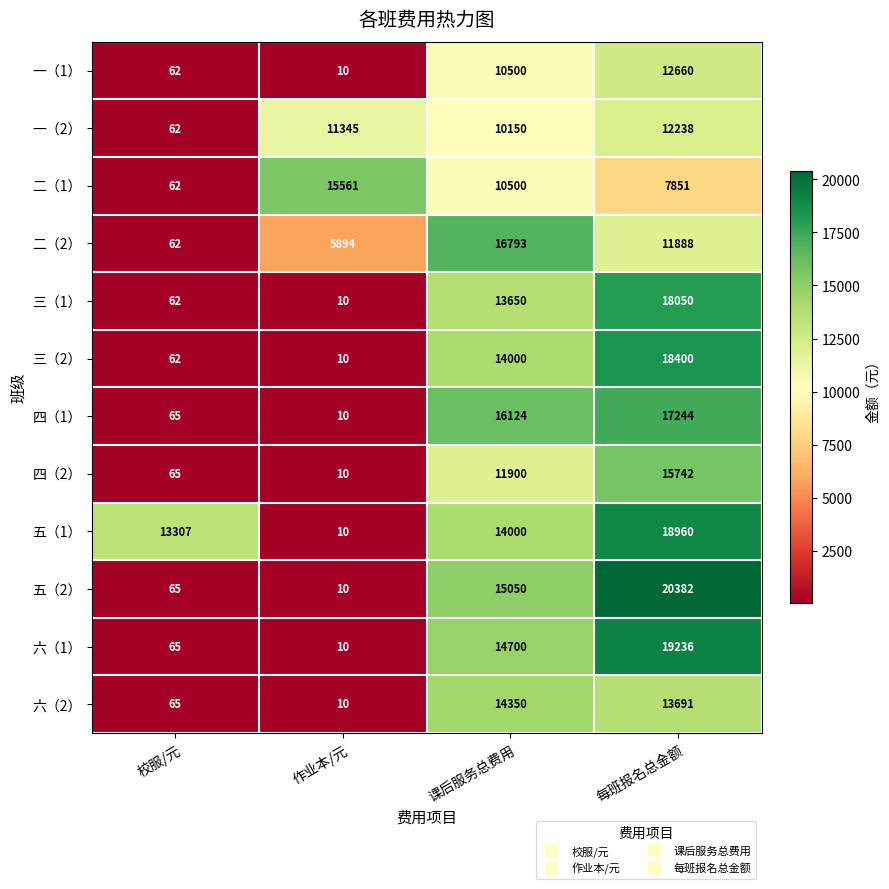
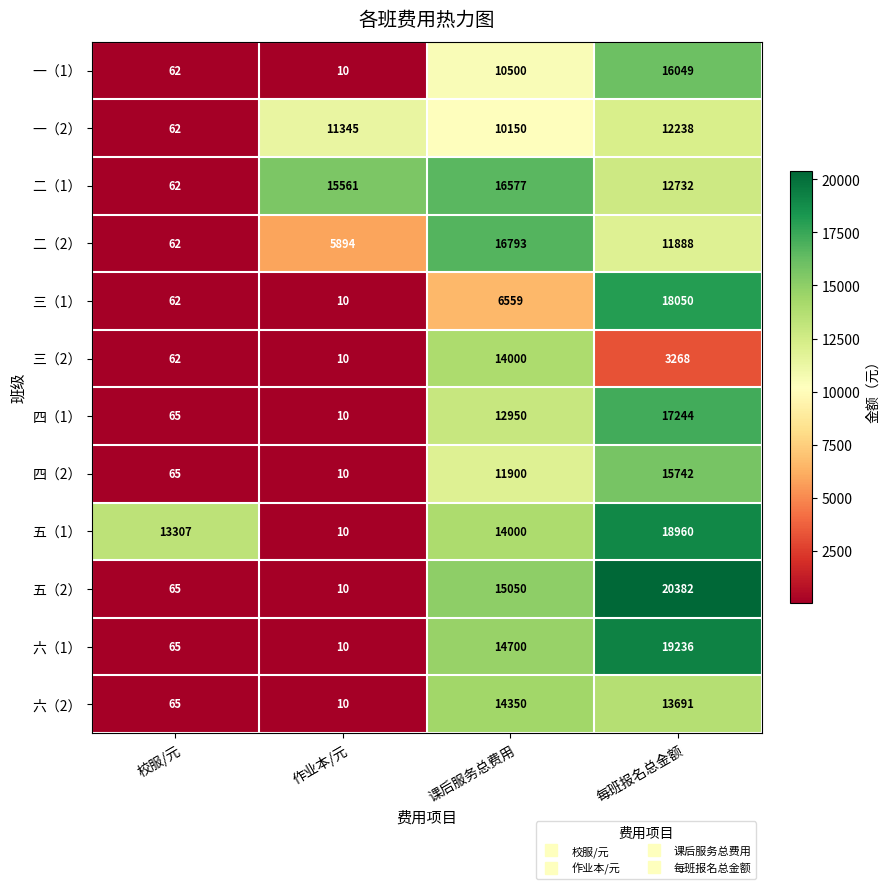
一（1）, 每班报名总金额: 12660 -> 16049
二（1）, 课后服务总费用: 10500 -> 16577
二（1）, 每班报名总金额: 7851 -> 12732
三（1）, 课后服务总费用: 13650 -> 6559
三（2）, 每班报名总金额: 18400 -> 3268
四（1）, 课后服务总费用: 16124 -> 12950
